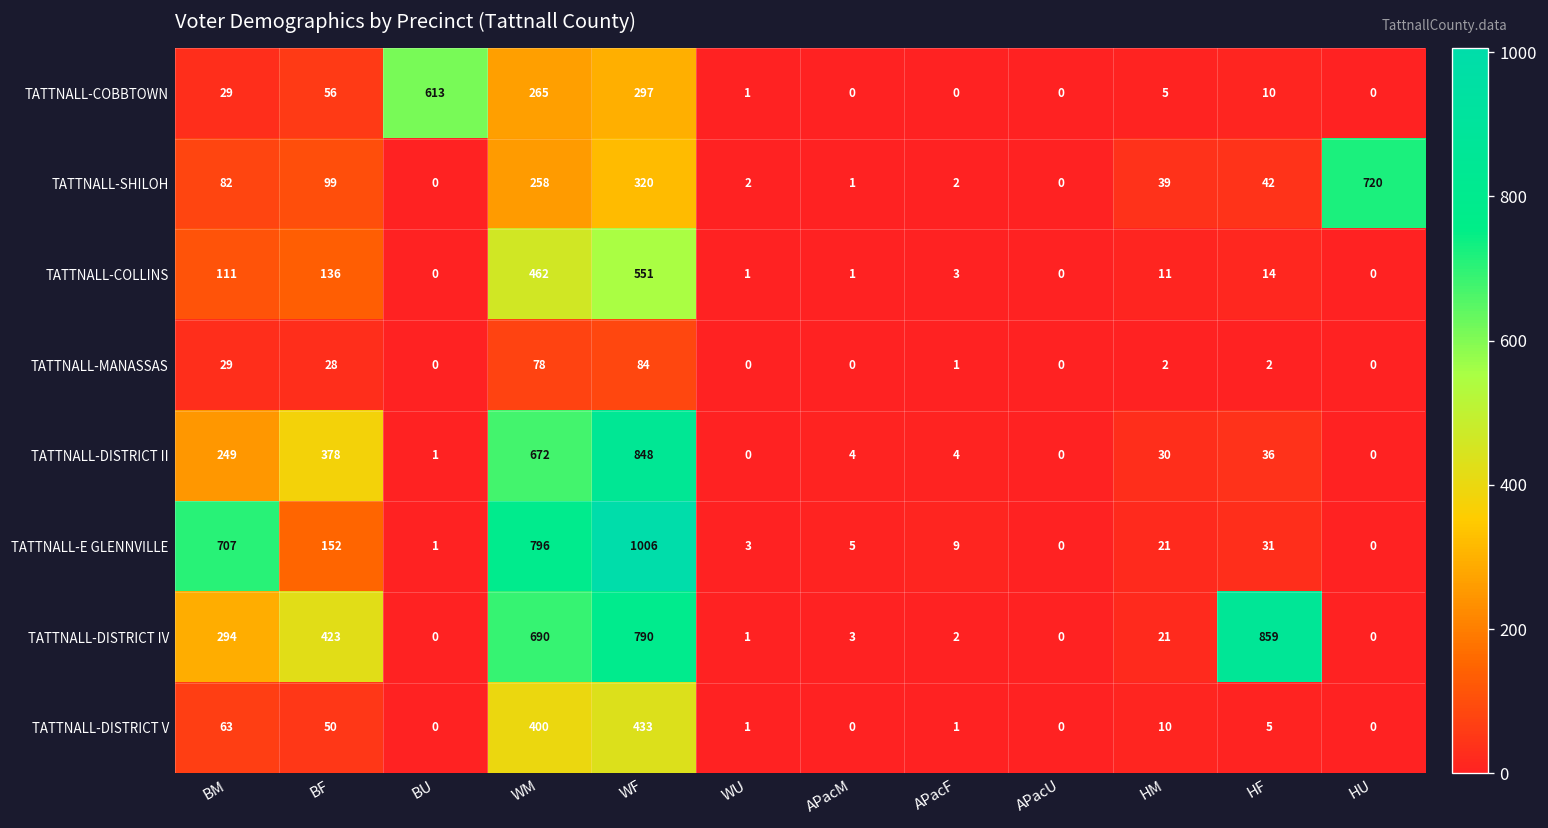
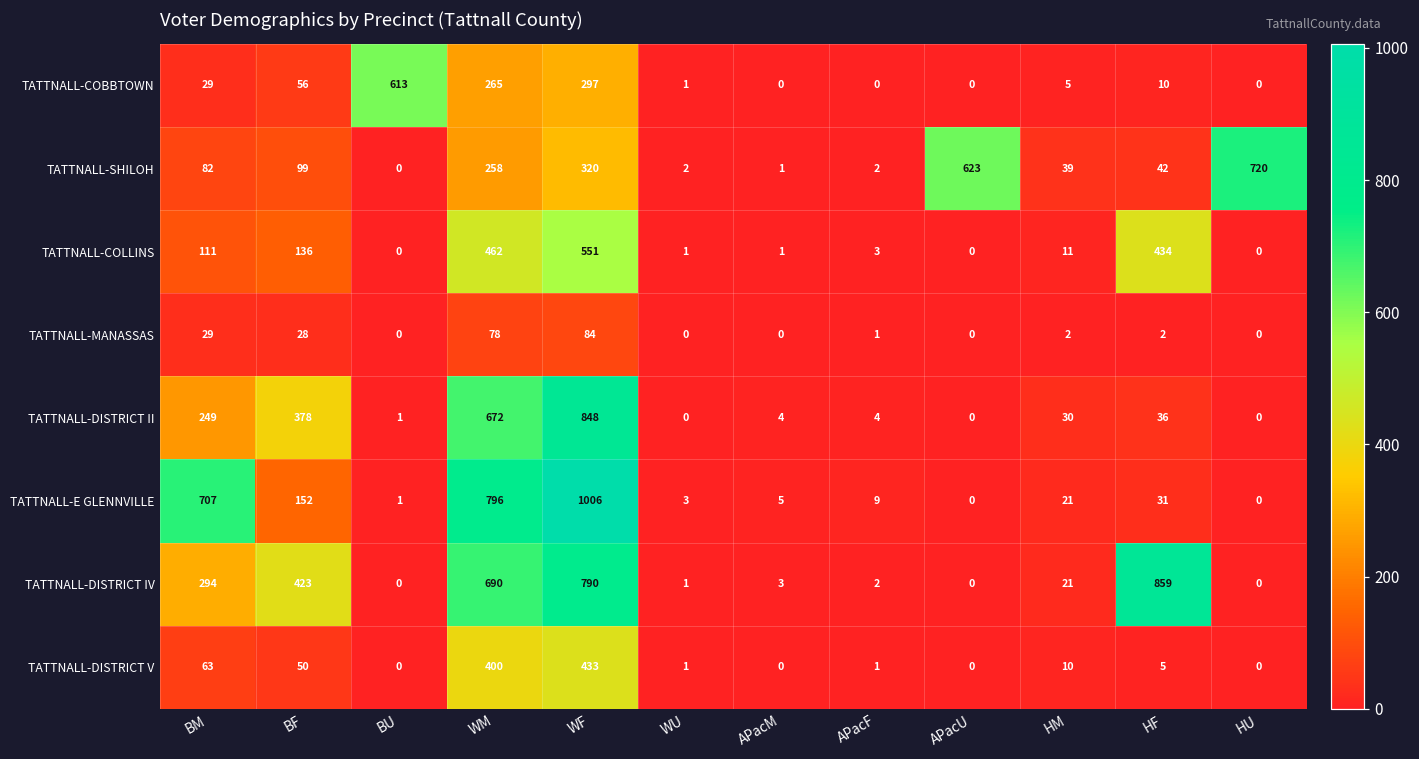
TATTNALL-SHILOH, APacU: 0 -> 623
TATTNALL-COLLINS, HF: 14 -> 434
